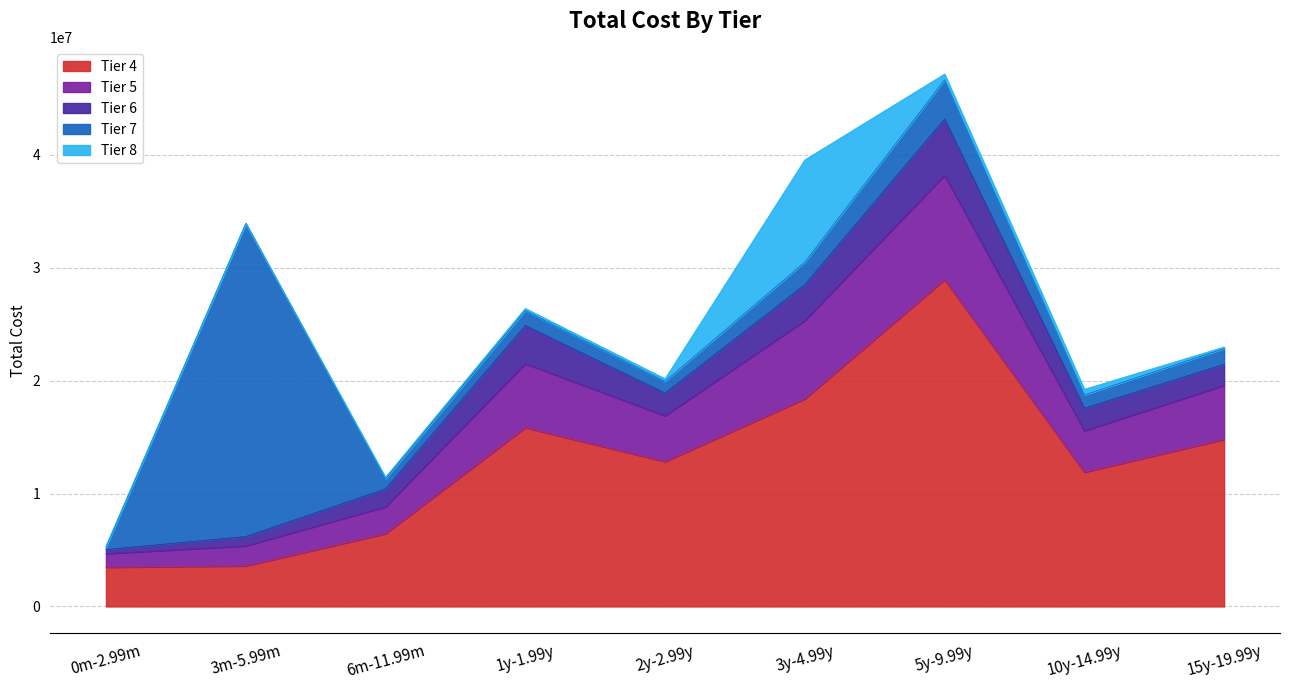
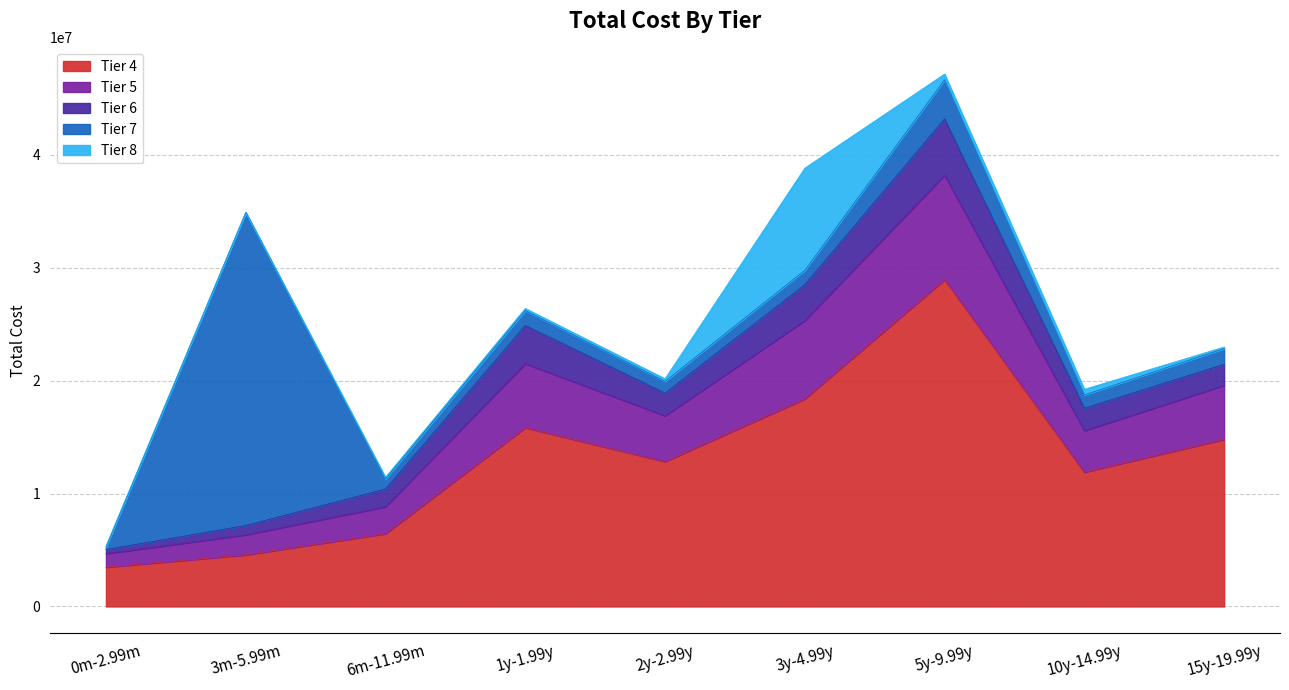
Tier 4, 3m-5.99m: 3600000 -> 4600000
Tier 7, 3y-4.99y: 2000000 -> 1300000
